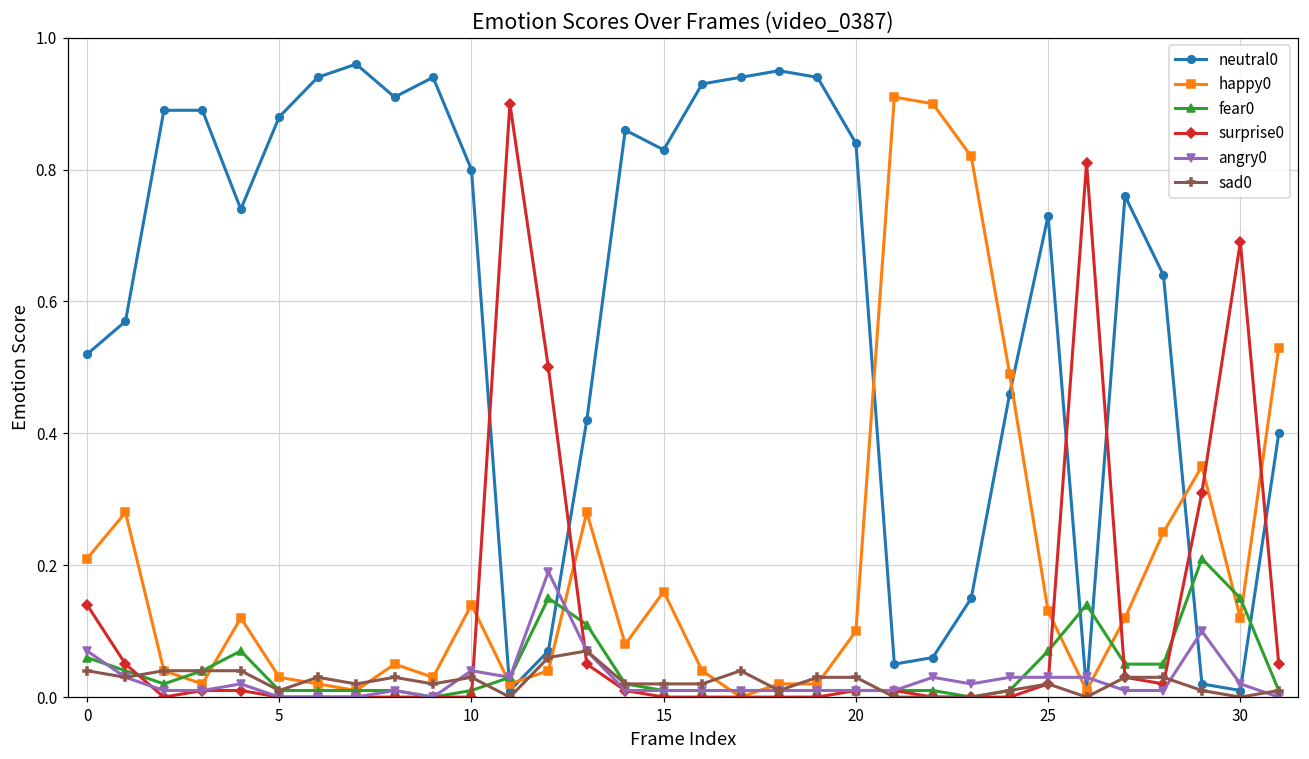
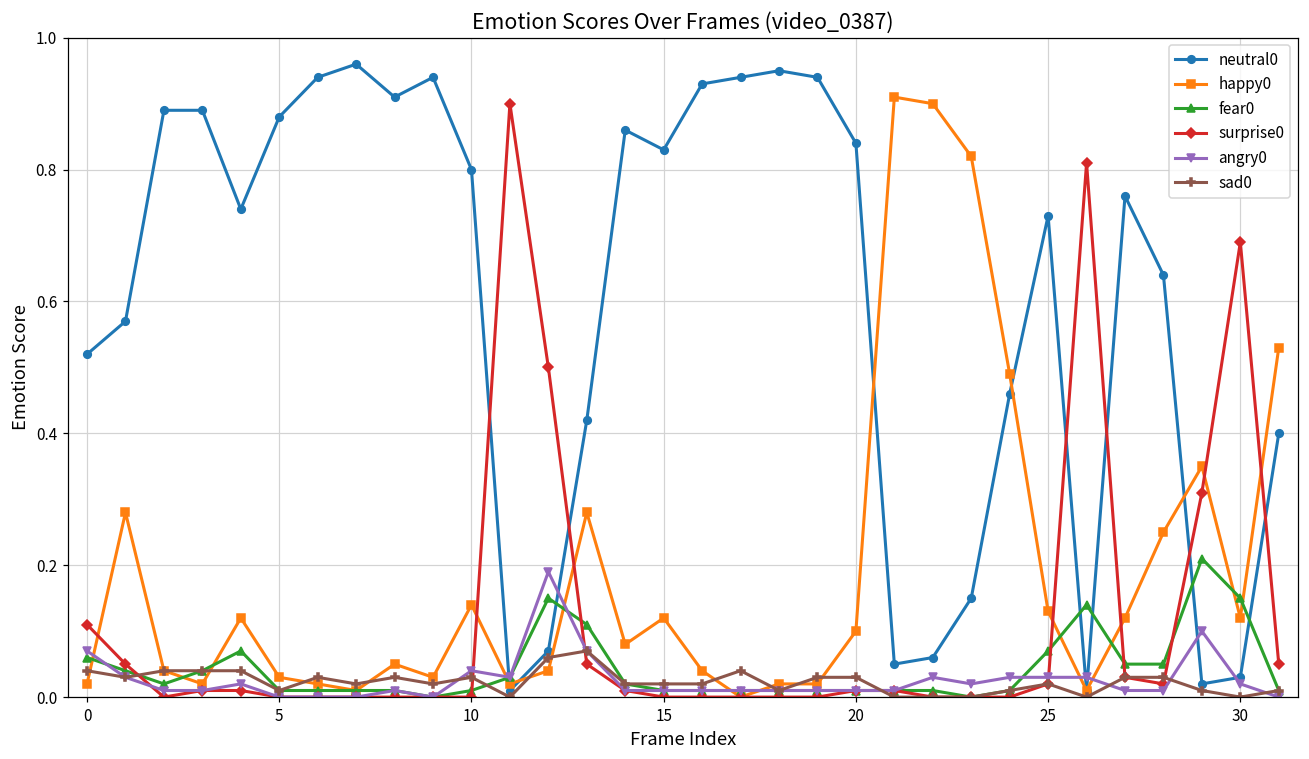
happy0, 0: 0.21 -> 0.02
surprise0, 0: 0.14 -> 0.11
happy0, 15: 0.16 -> 0.12
neutral0, 30: 0.01 -> 0.03
